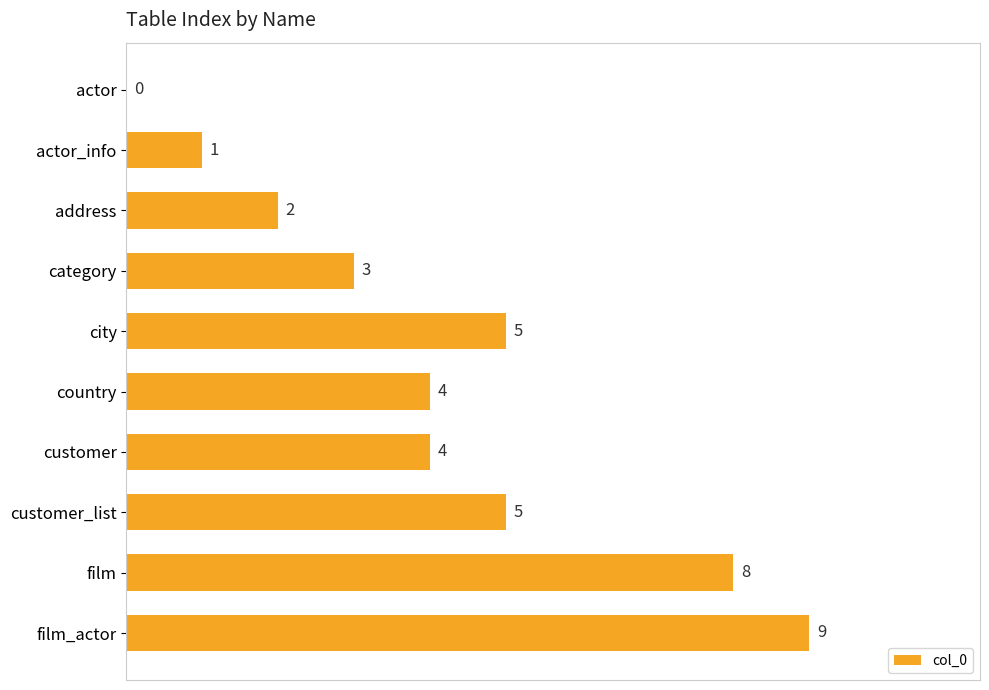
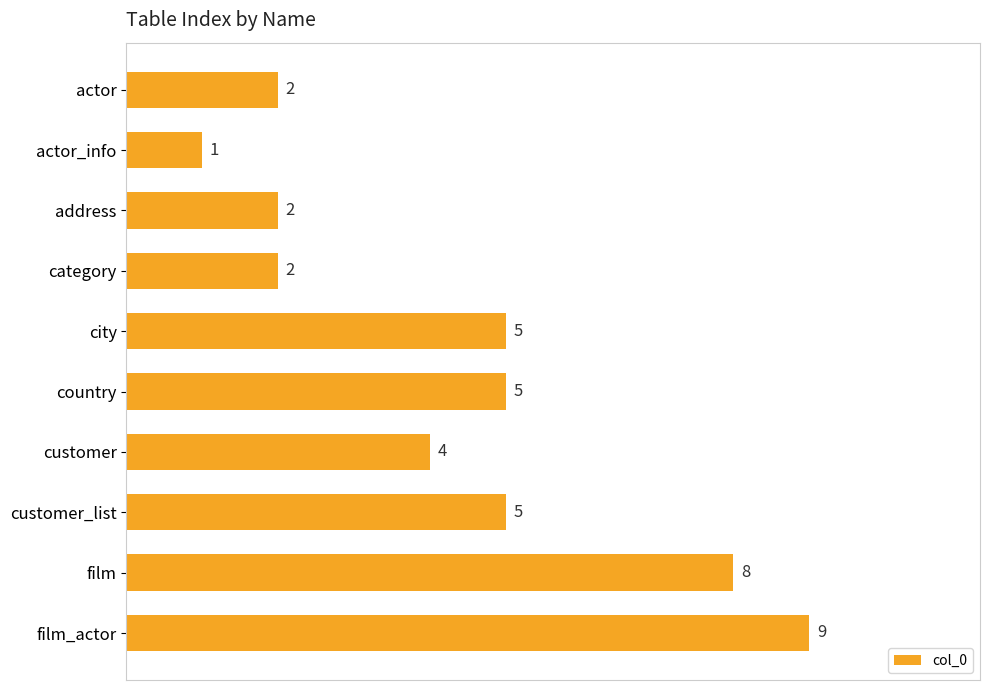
actor: 0 -> 2
category: 3 -> 2
country: 4 -> 5
